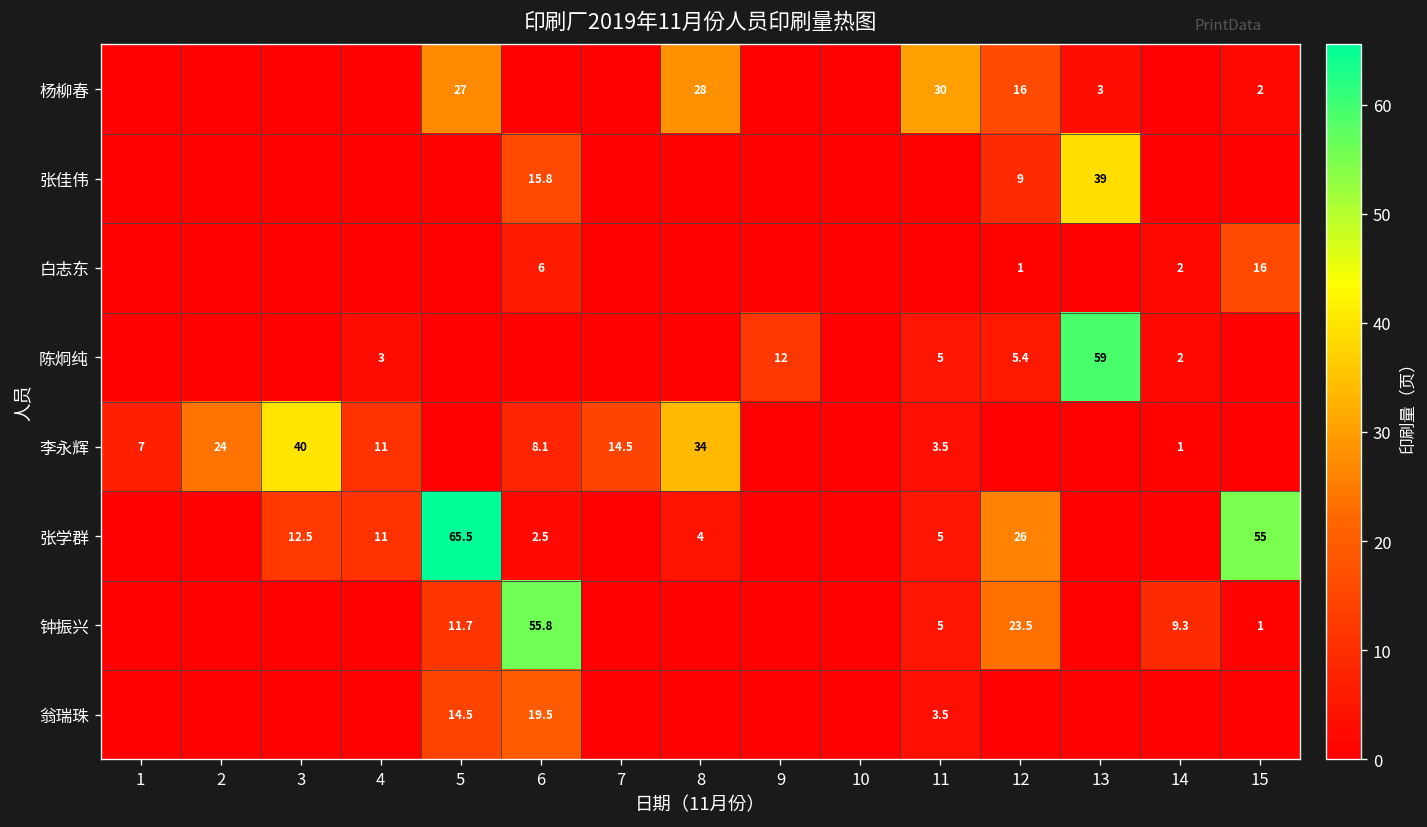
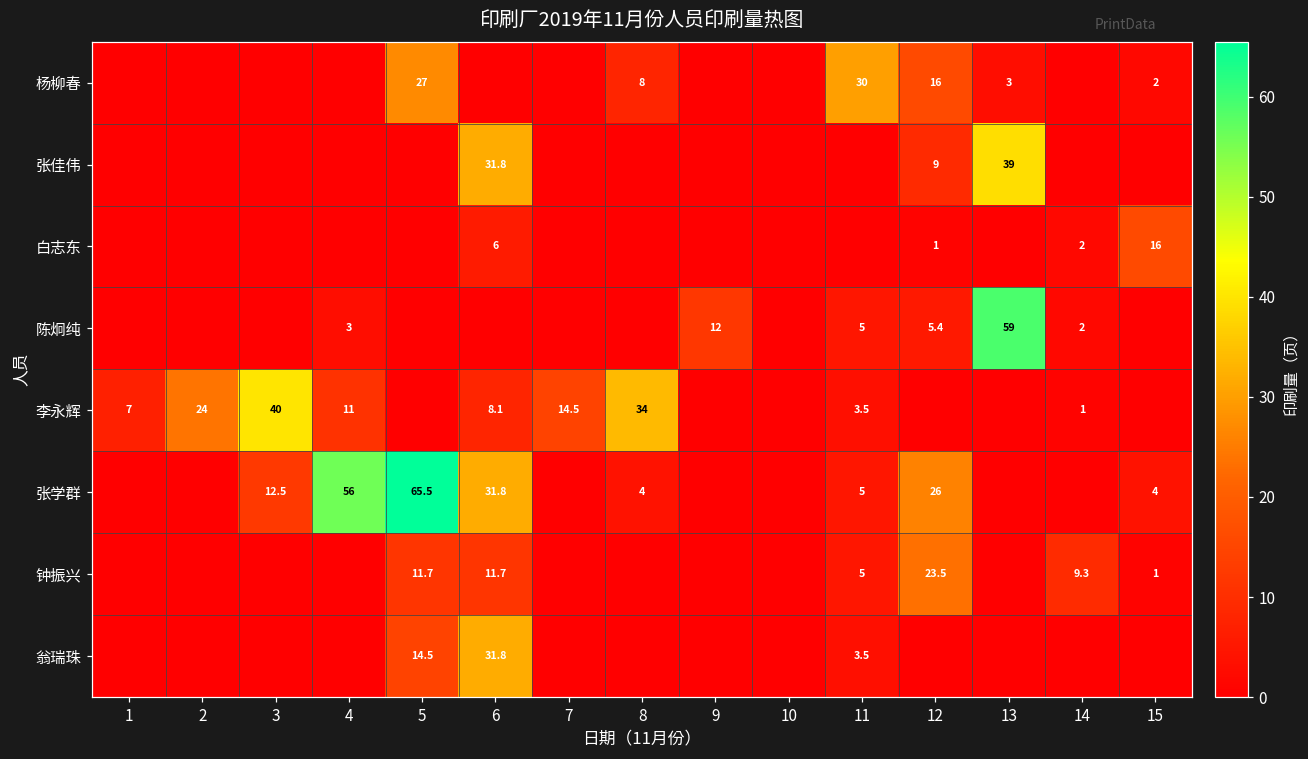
杨柳春, 8: 28 -> 8
张佳伟, 6: 15.8 -> 31.8
张学群, 4: 11 -> 56
张学群, 6: 2.5 -> 31.8
张学群, 15: 55 -> 4
钟振兴, 6: 55.8 -> 11.7
翁瑞珠, 6: 19.5 -> 31.8
